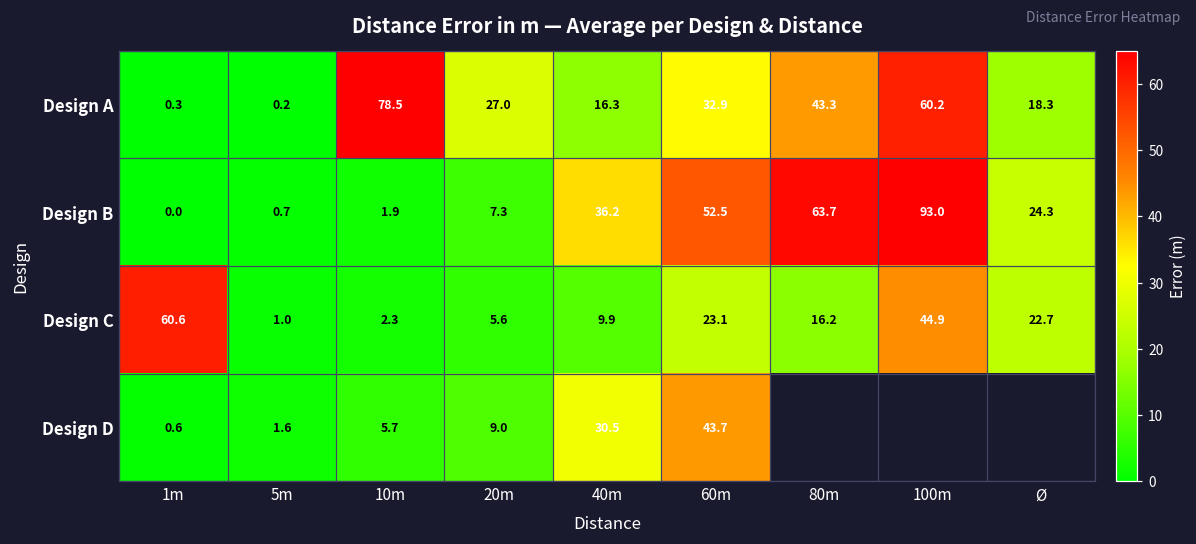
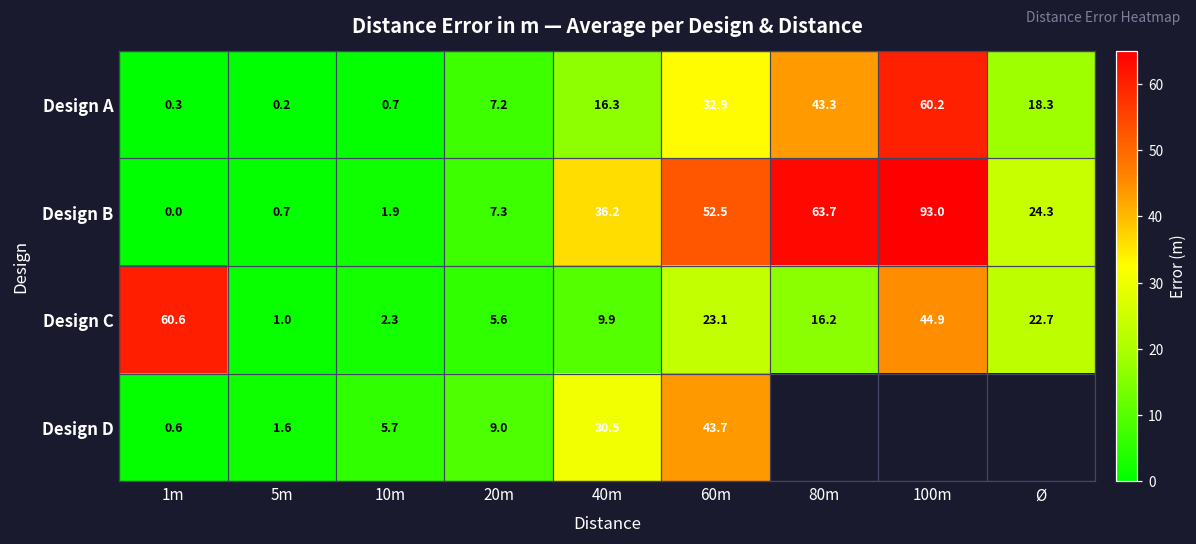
Design A, 10m: 78.5 -> 0.7
Design A, 20m: 27.0 -> 7.2
